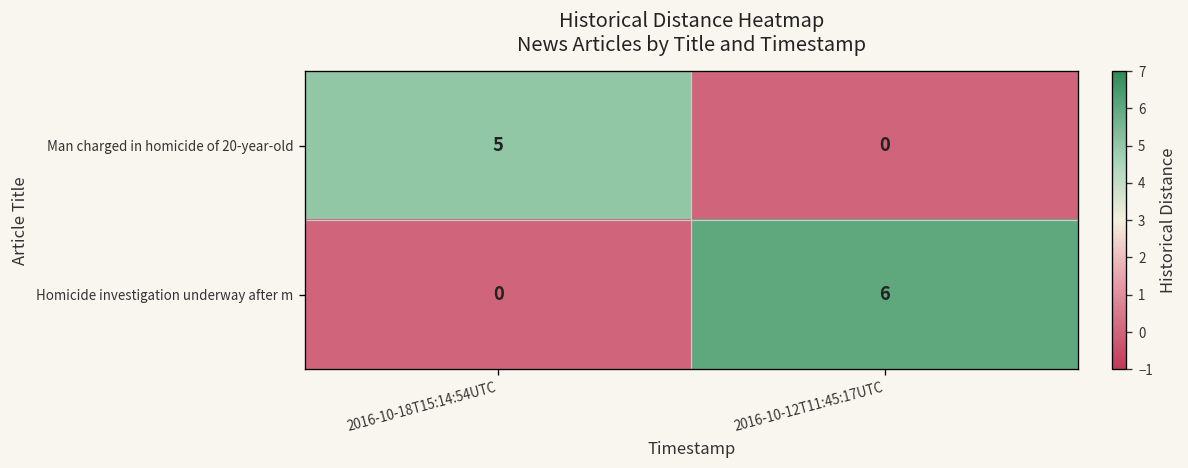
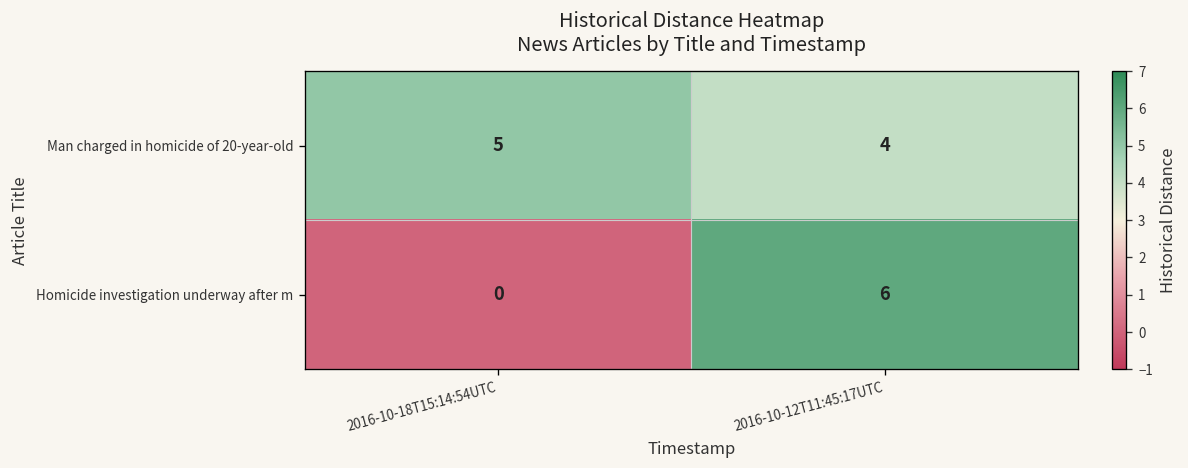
Man charged in homicide of 20-year-old, 2016-10-12T11:45:17UTC: 0 -> 4
